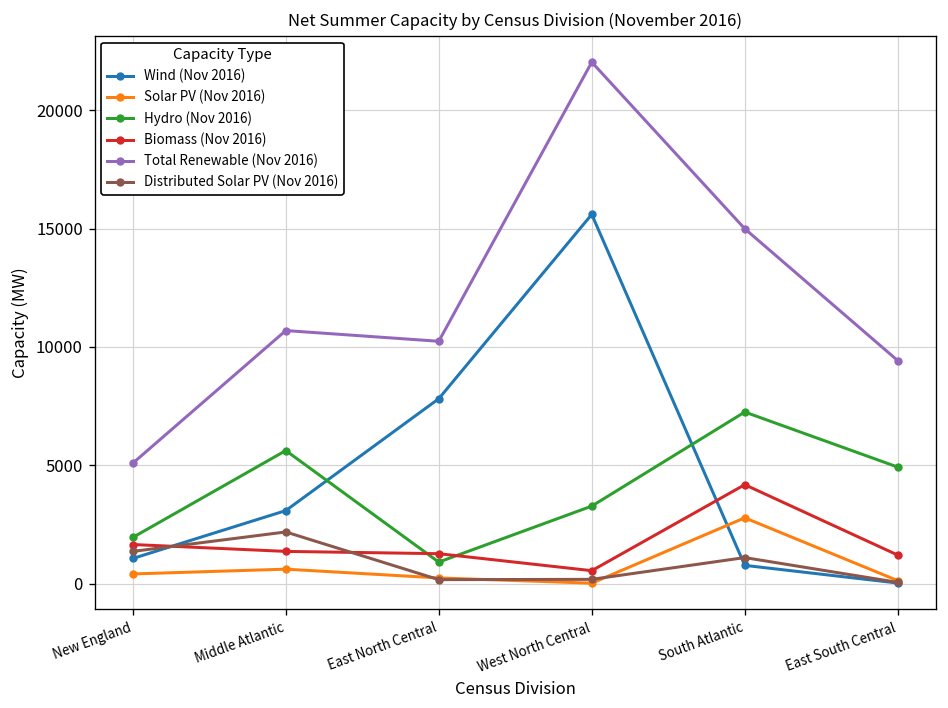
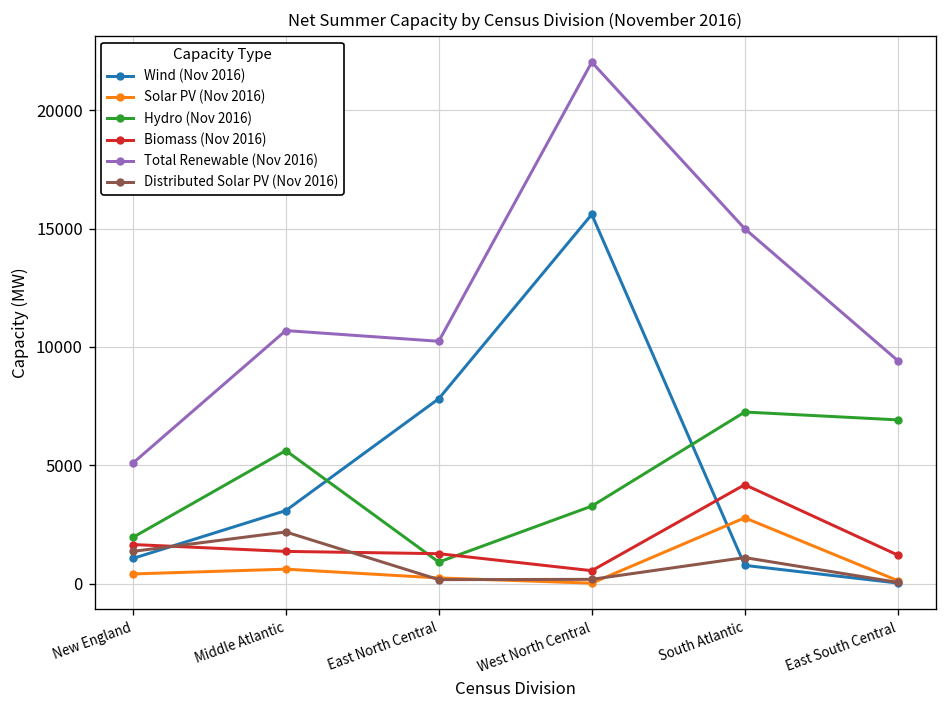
Hydro (Nov 2016), East South Central: 4900 -> 6900
